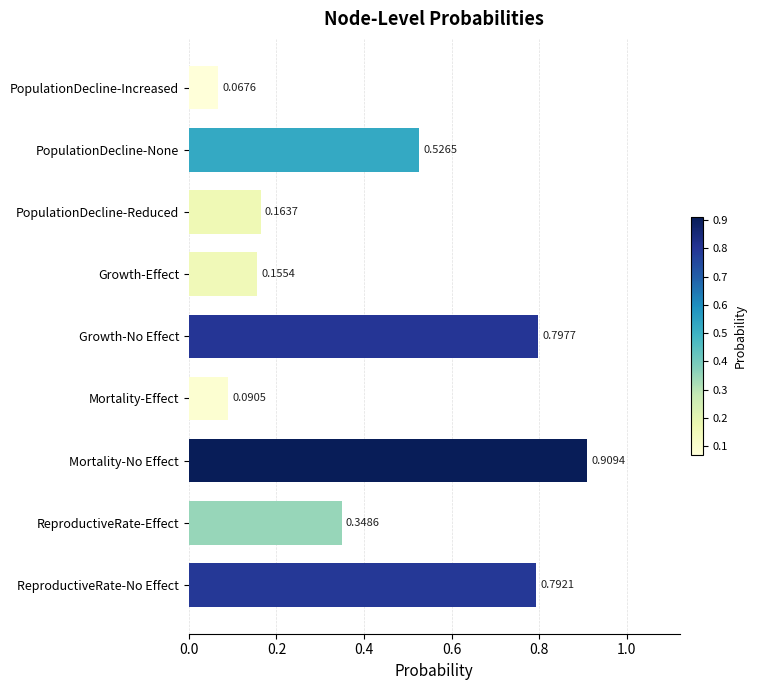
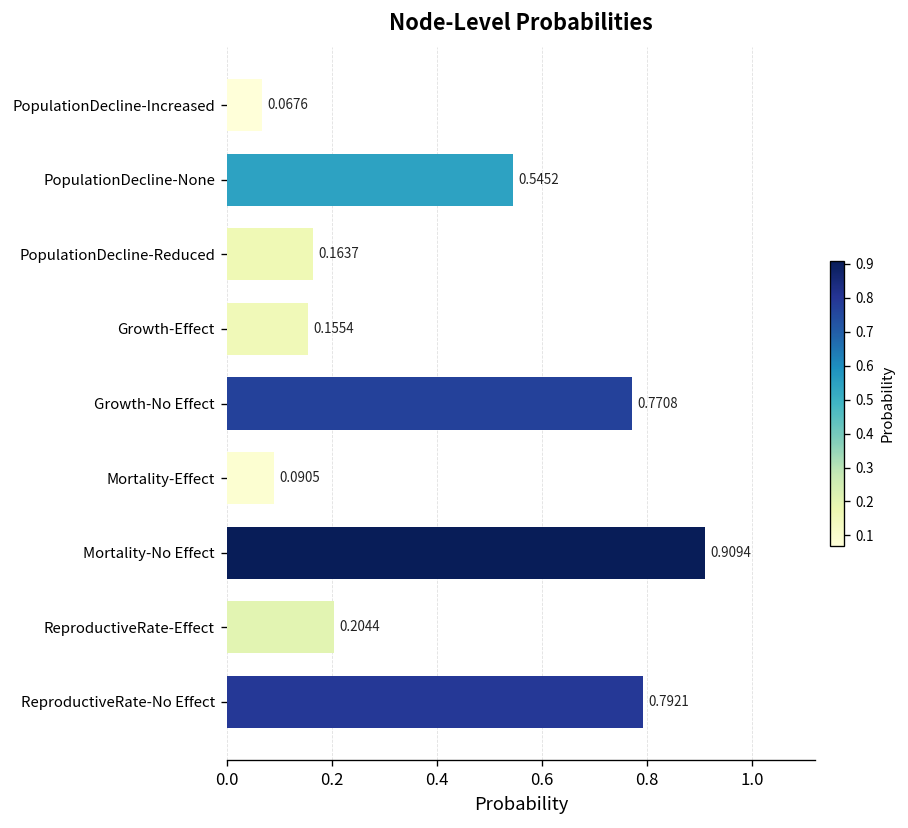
PopulationDecline-None: 0.5265 -> 0.5452
Growth-No Effect: 0.7977 -> 0.7708
ReproductiveRate-Effect: 0.3486 -> 0.2044
